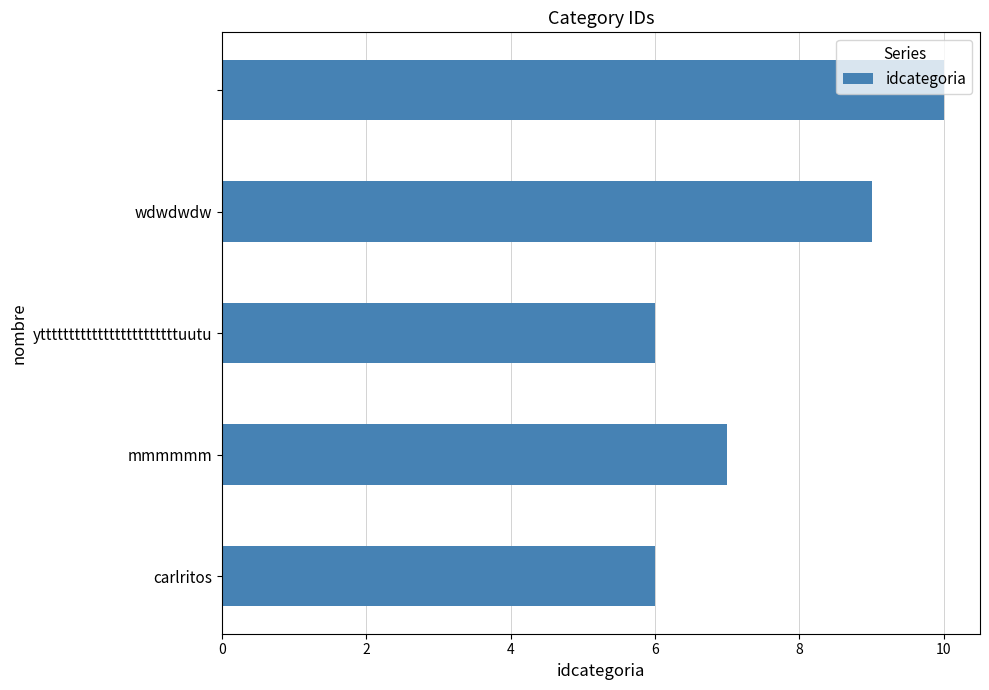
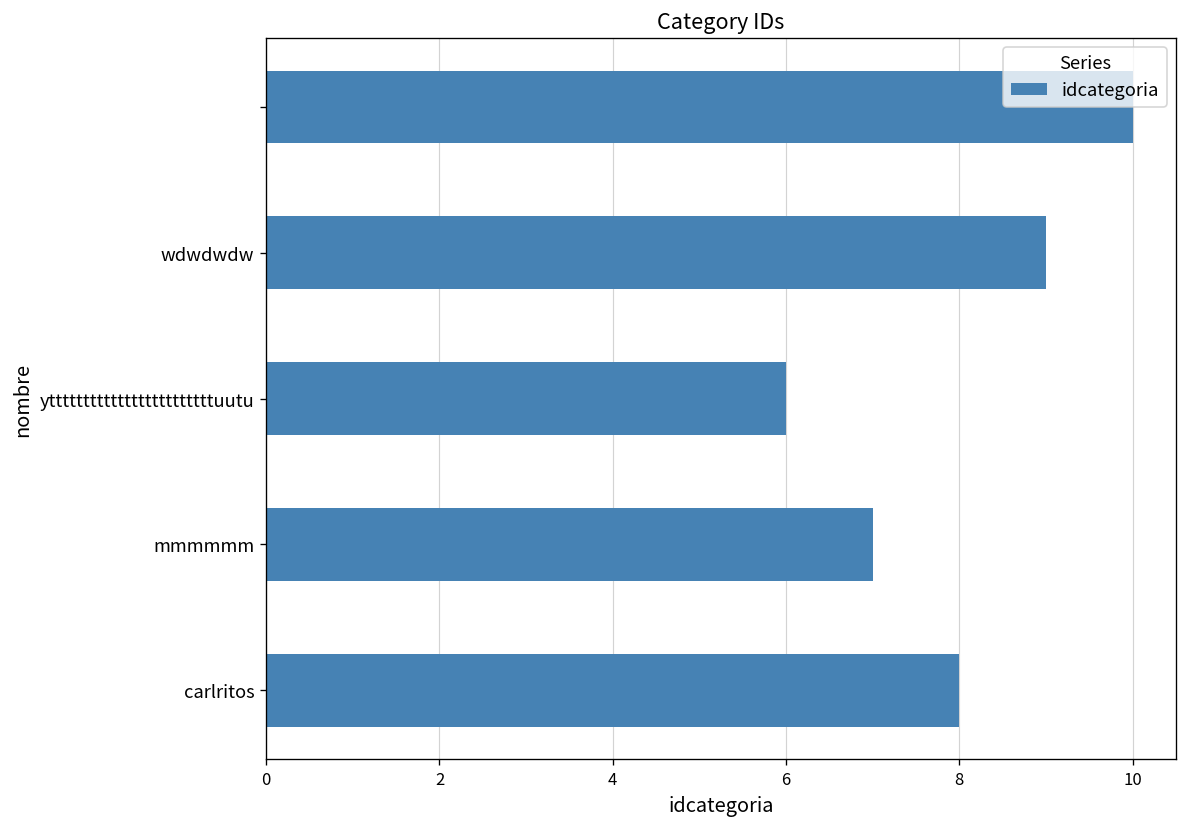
carlritos: 6 -> 8
